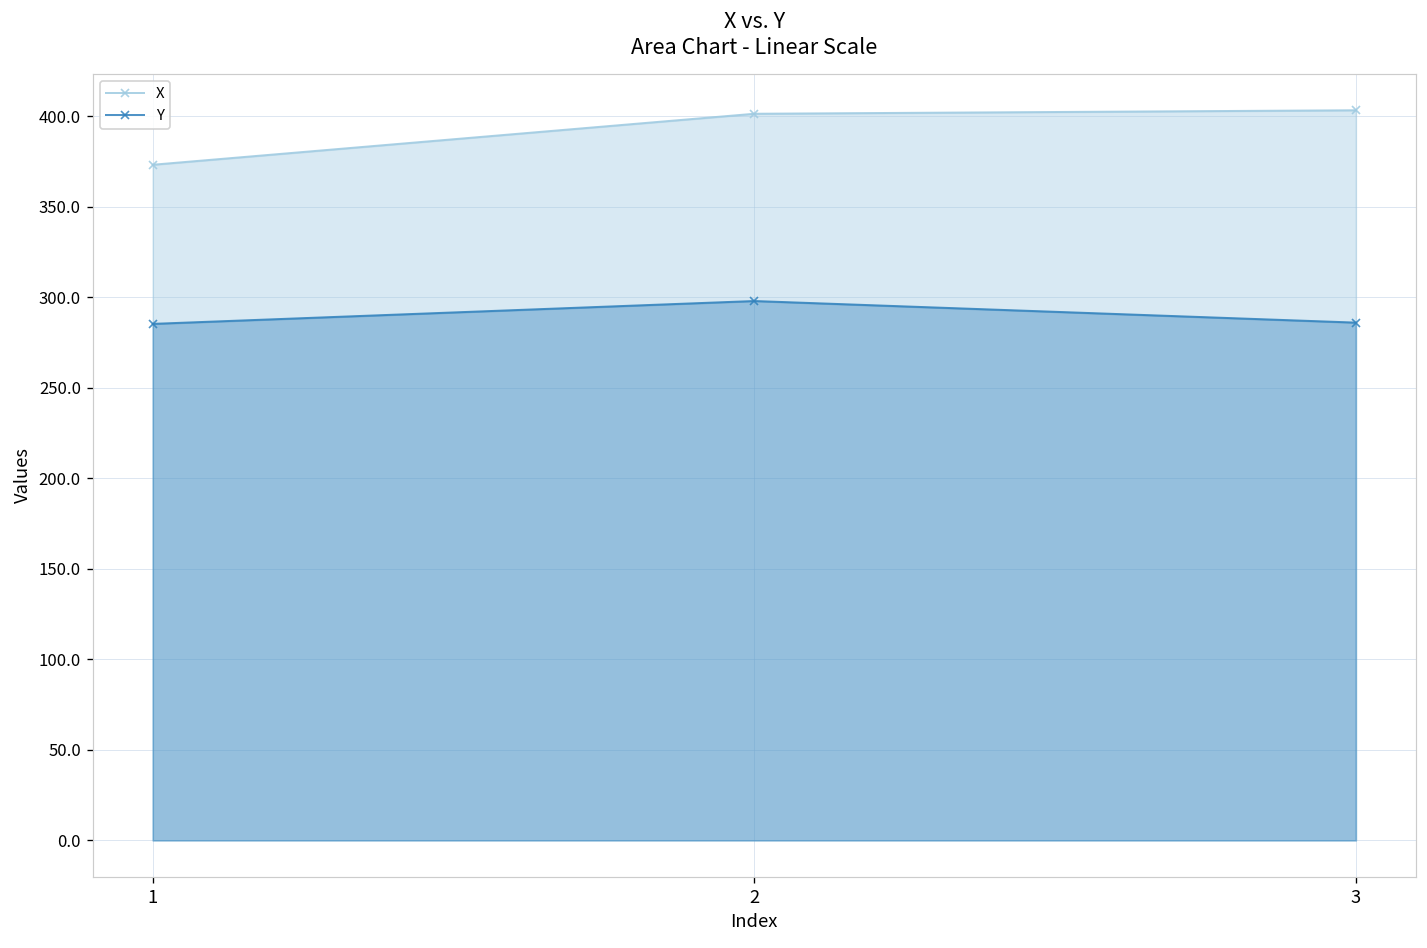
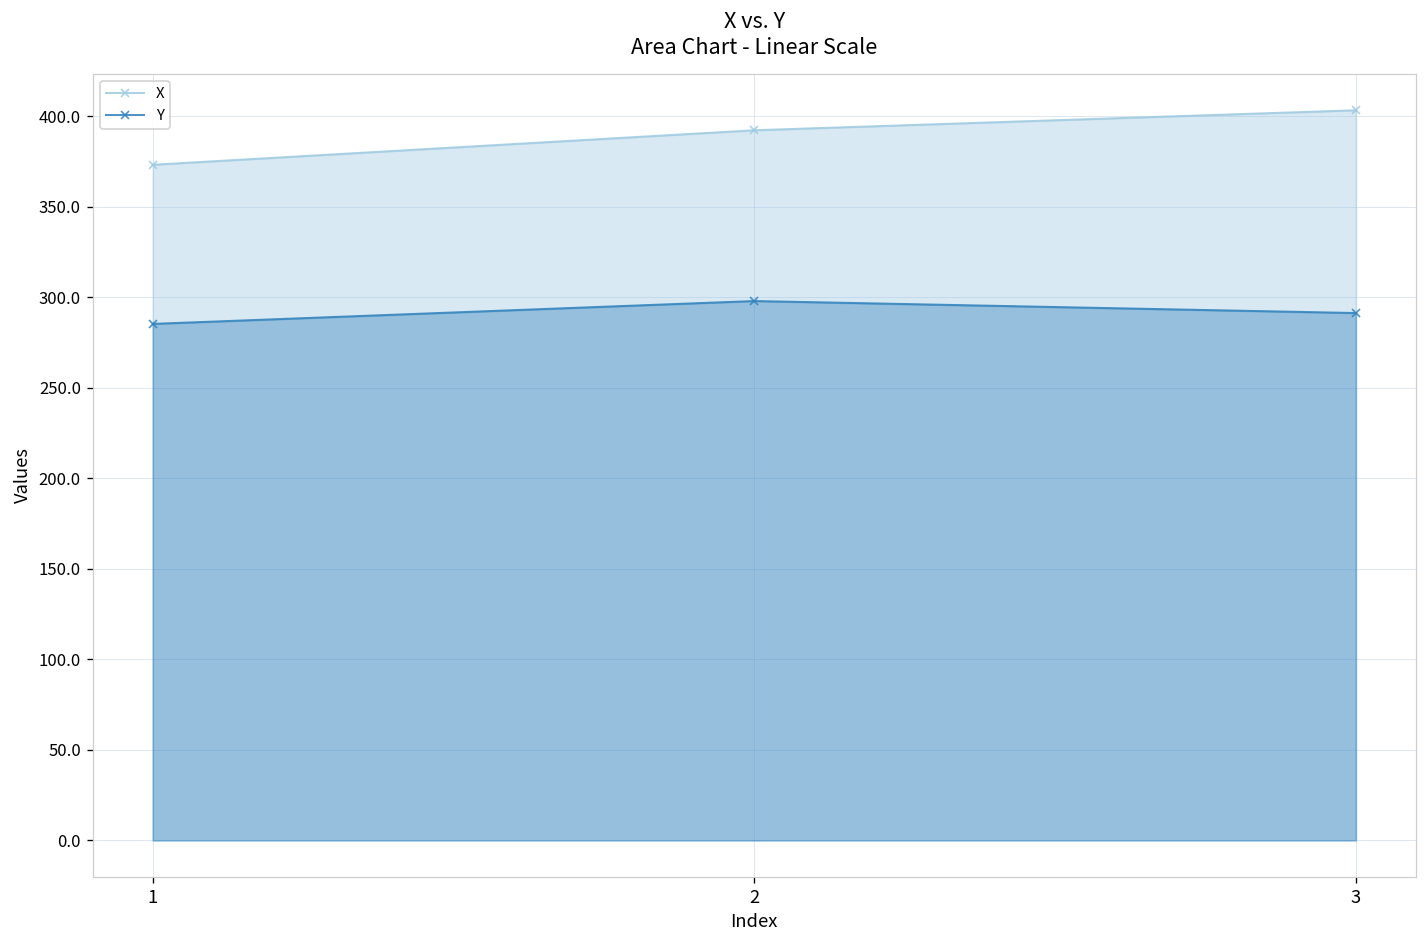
X, 2: 401 -> 392
Y, 3: 286 -> 291
